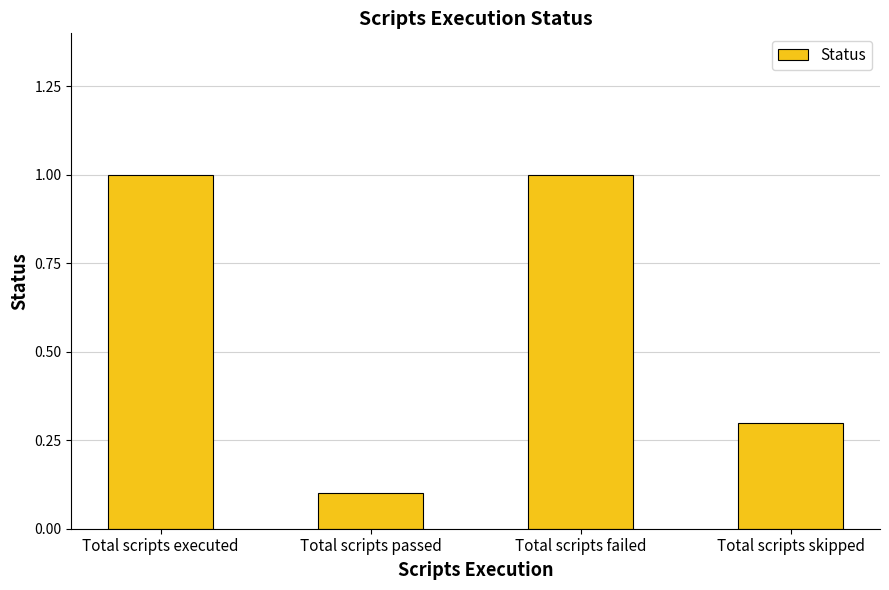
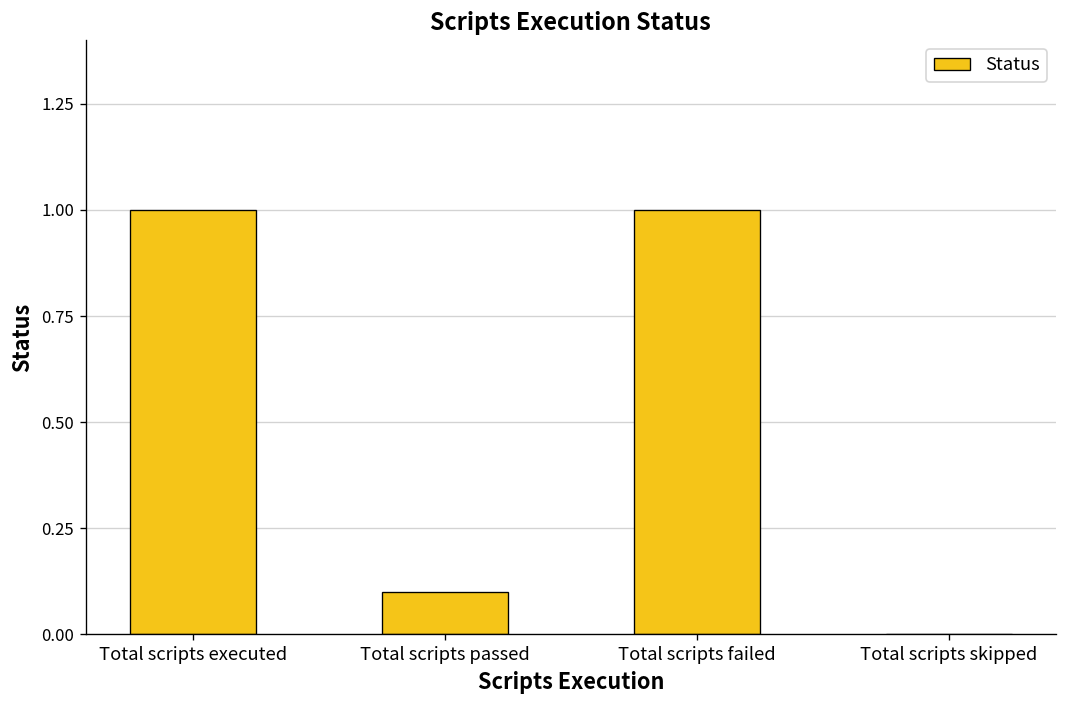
Total scripts skipped: 0.3 -> 0.0
